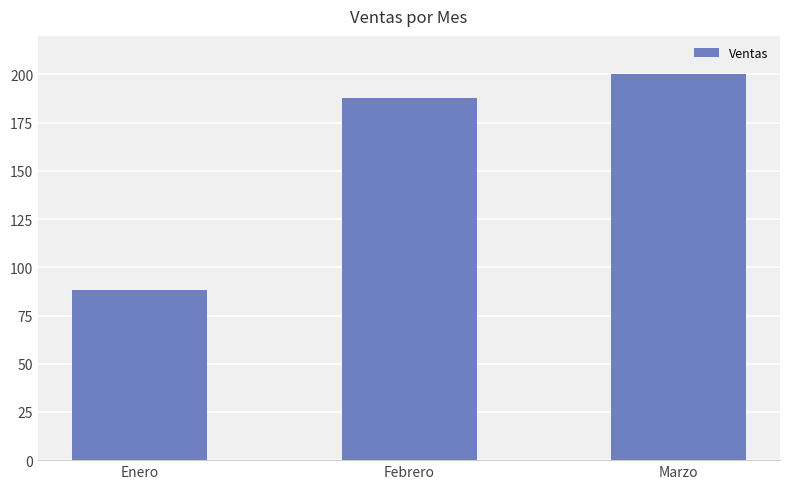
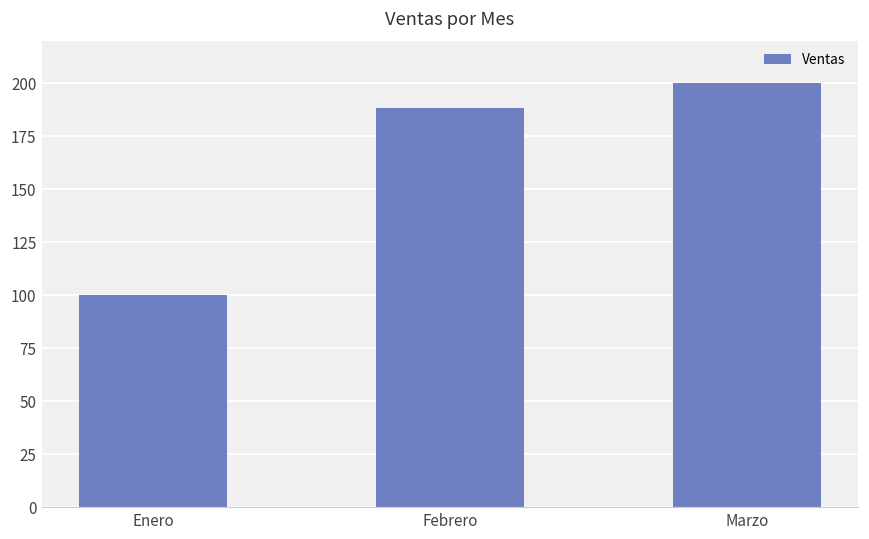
Enero: 88 -> 100
